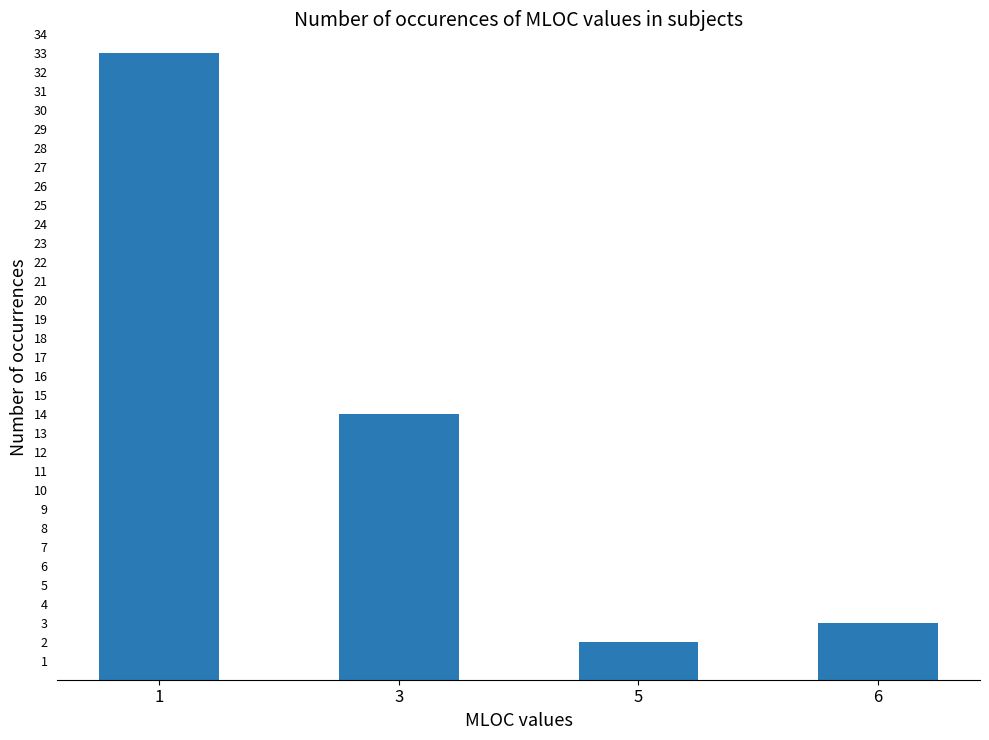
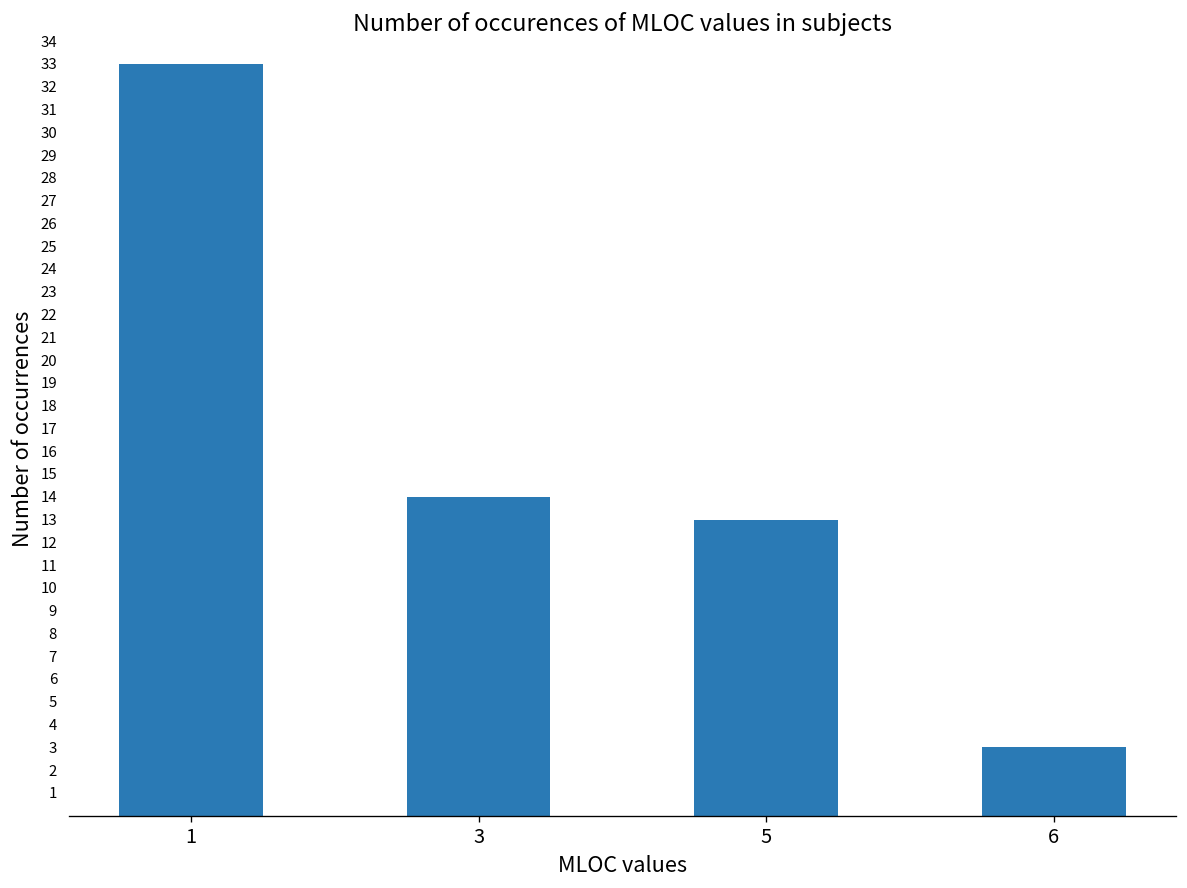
5: 2 -> 13
